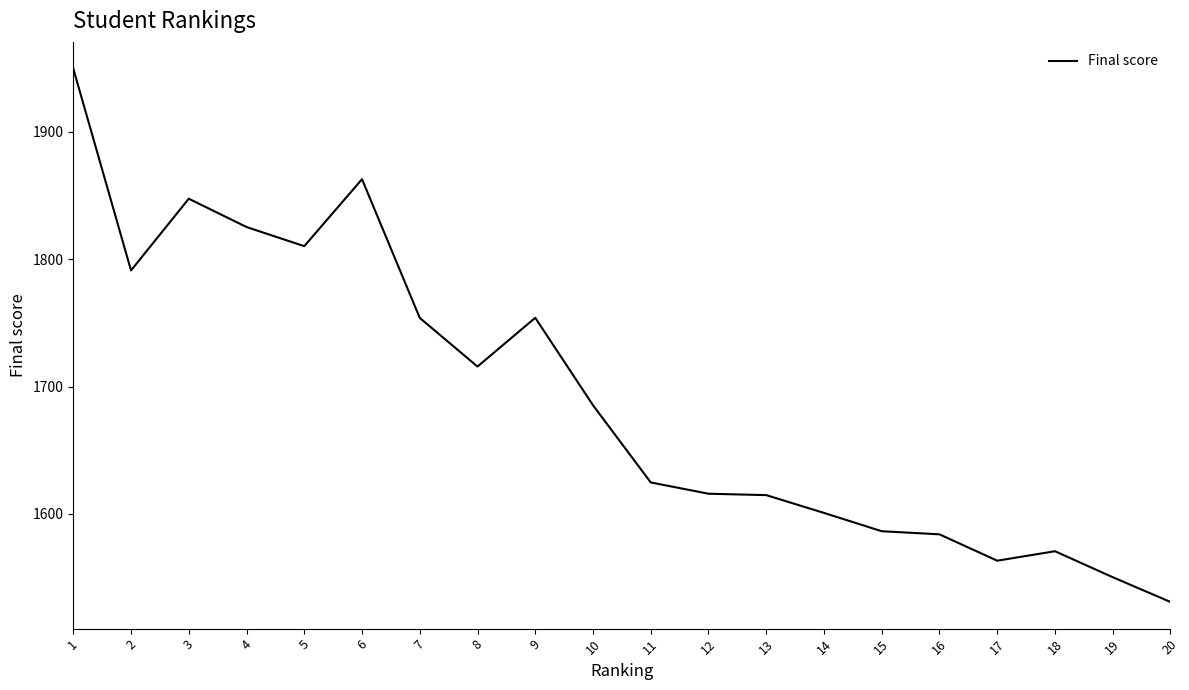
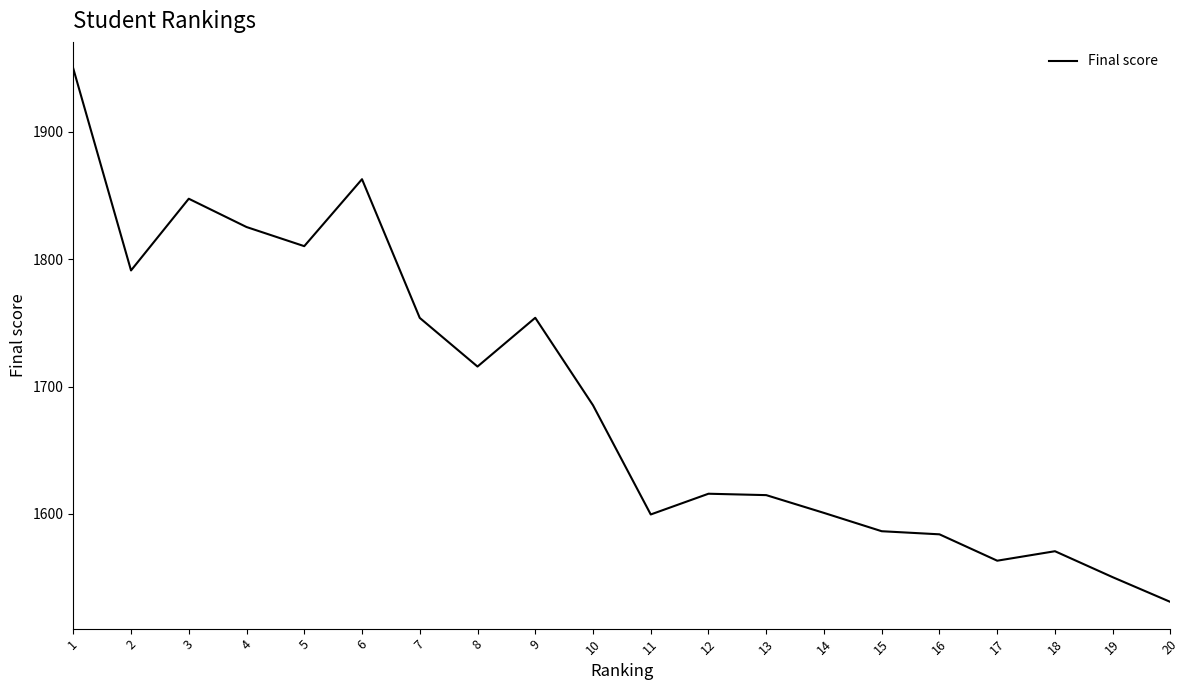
11: 1625 -> 1600
